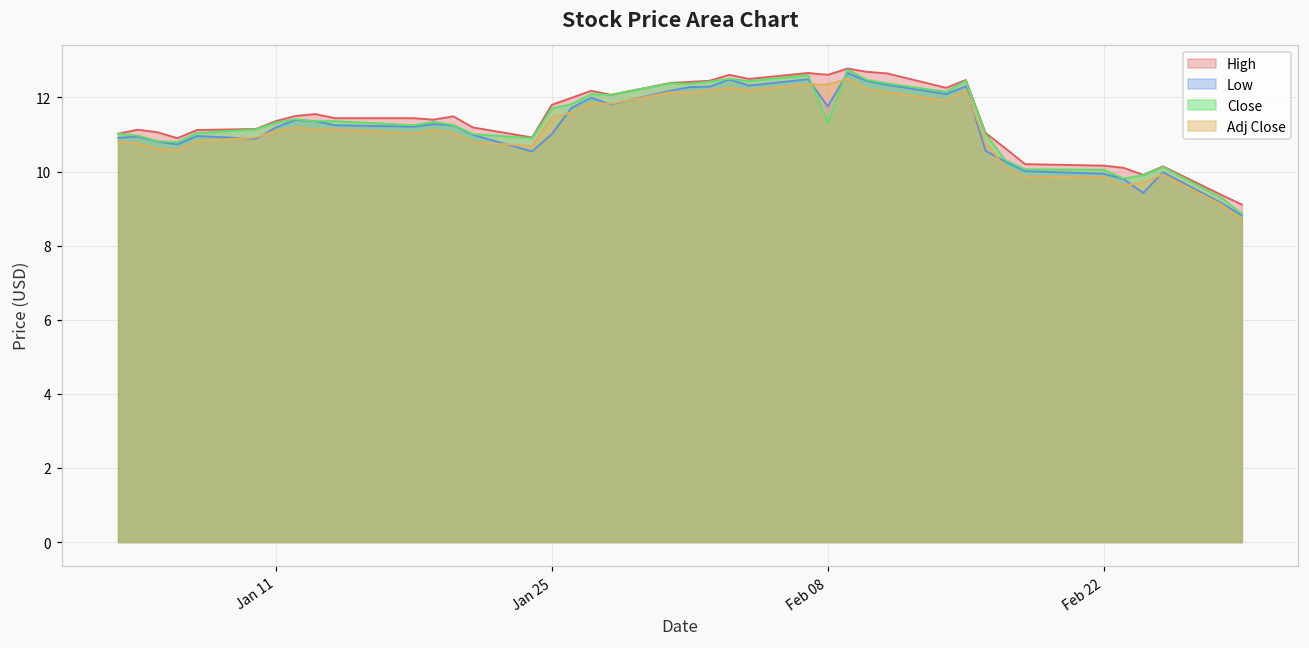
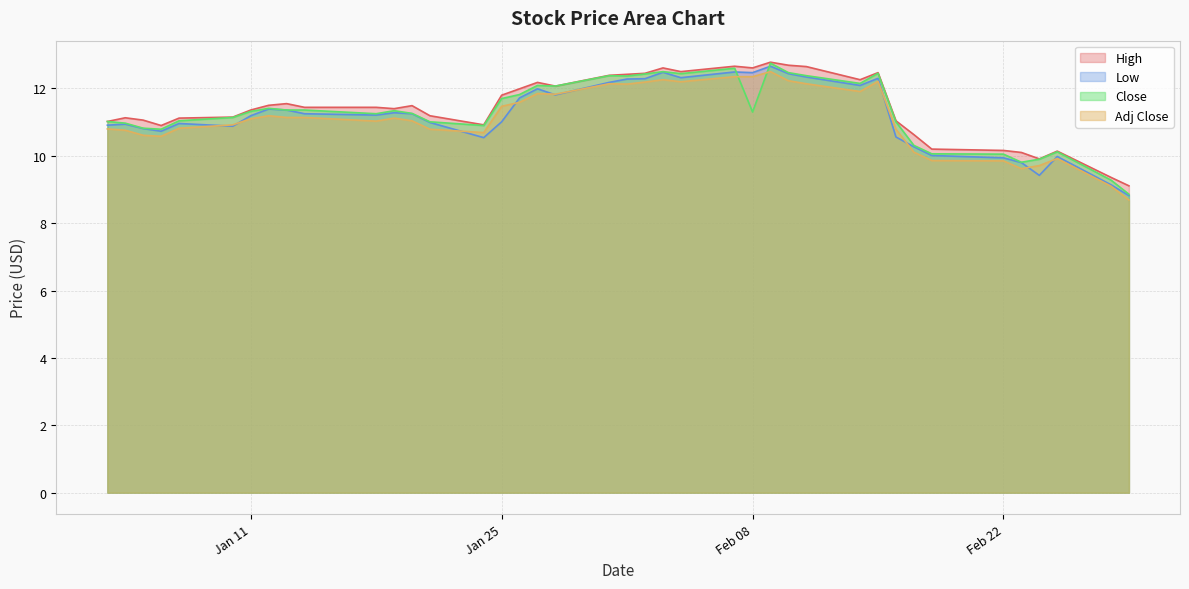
Low, Feb 08: 11.8 -> 12.5
